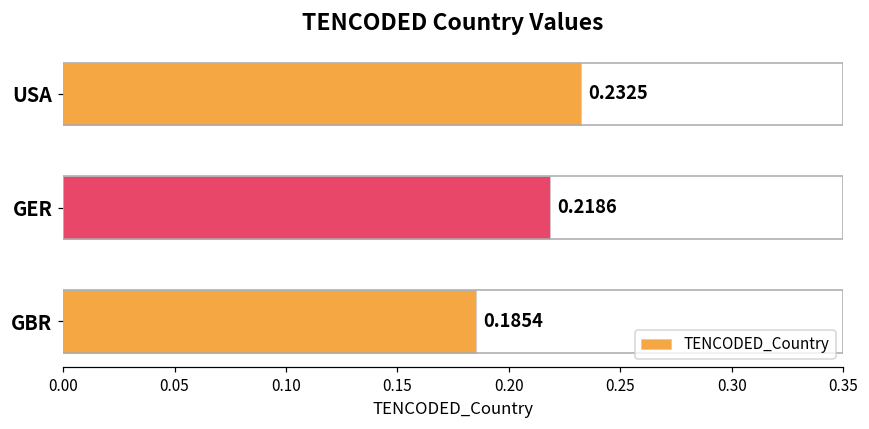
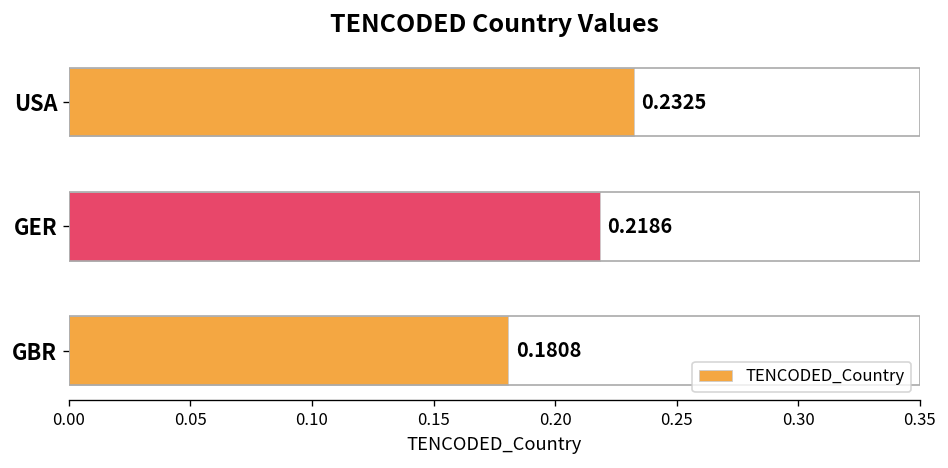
GBR: 0.1854 -> 0.1808
